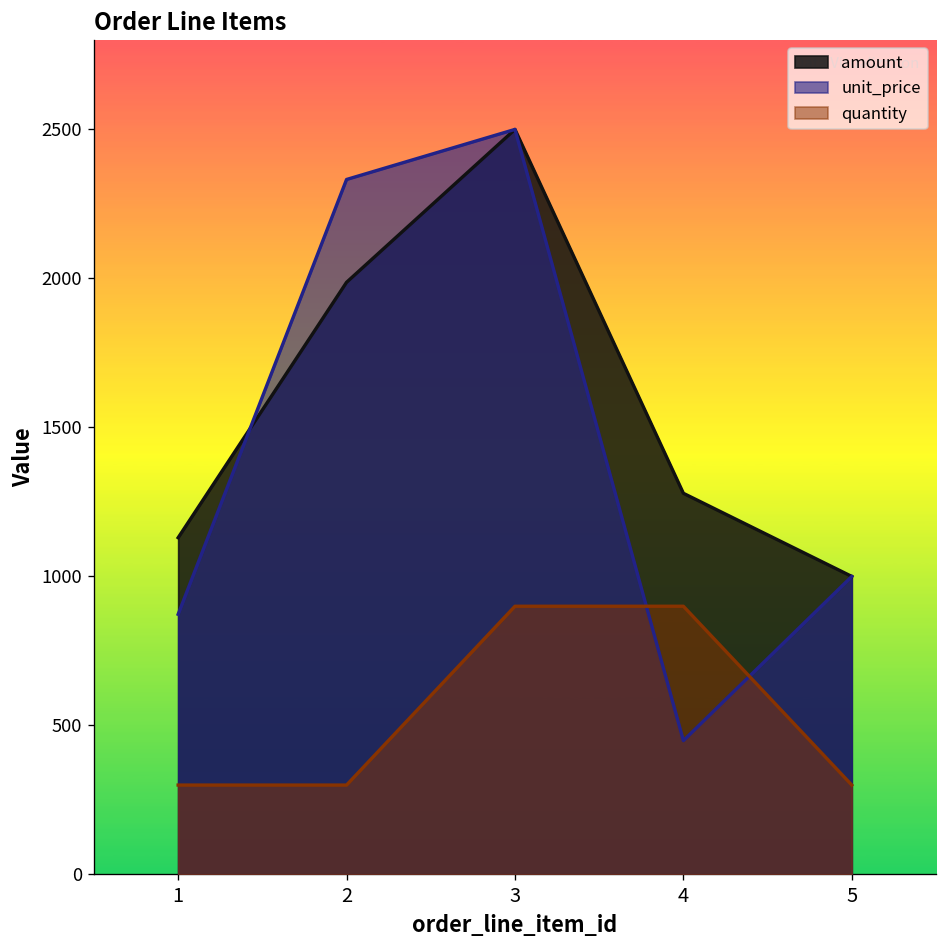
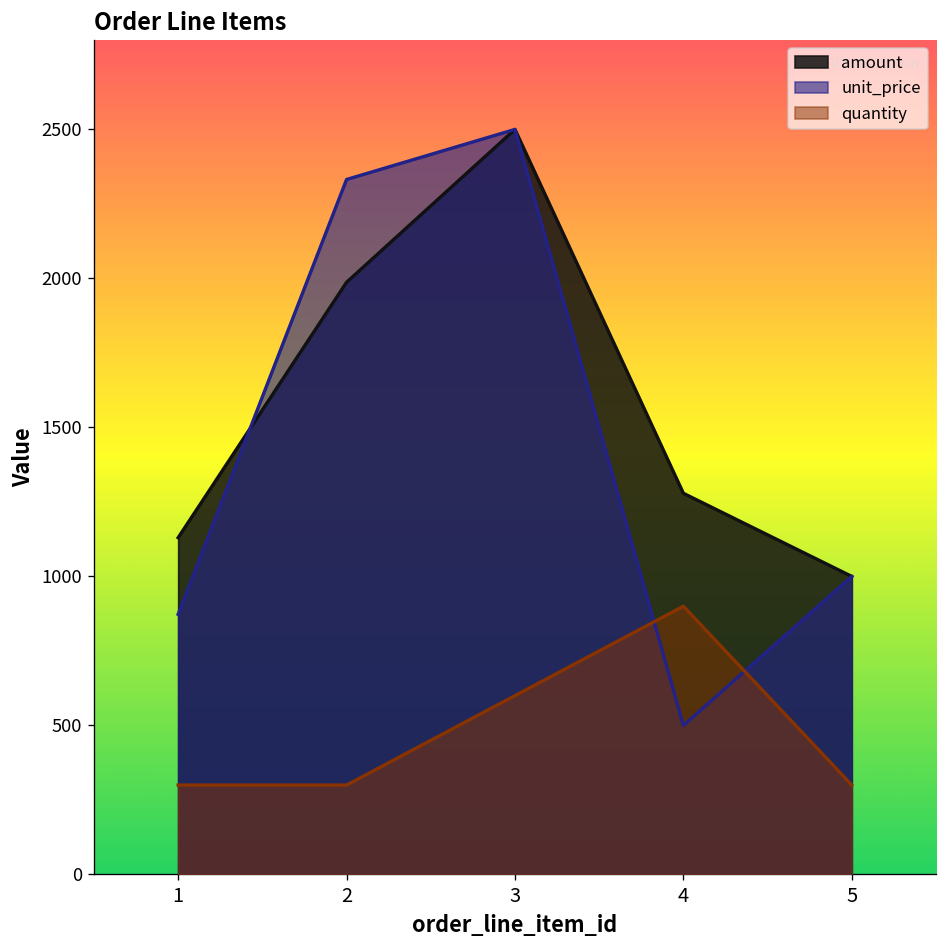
quantity, 3: 900 -> 600
unit_price, 4: 450 -> 500
